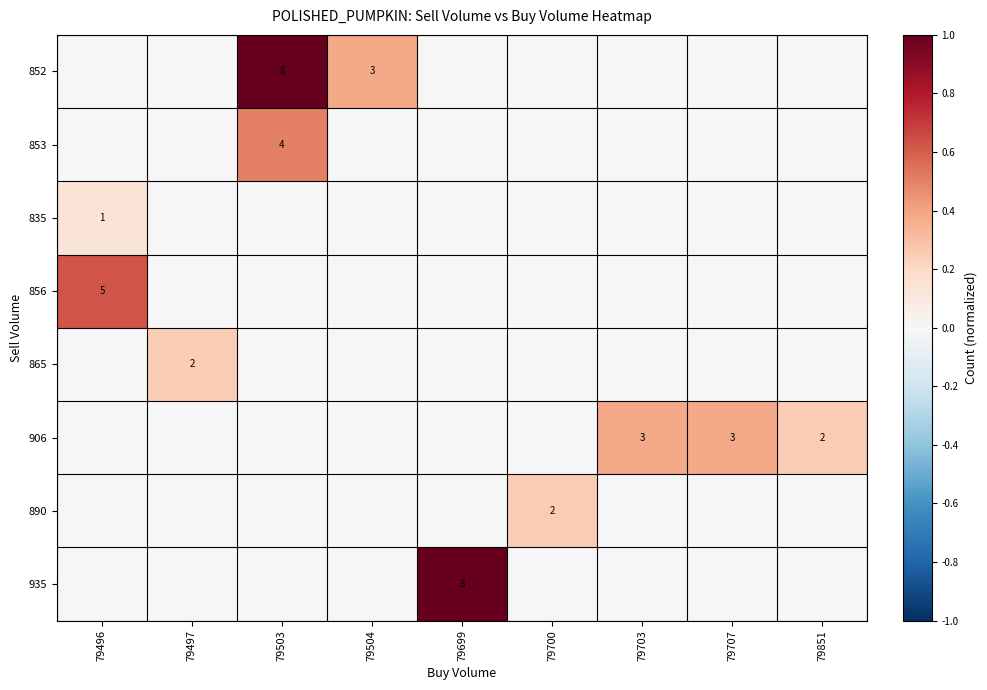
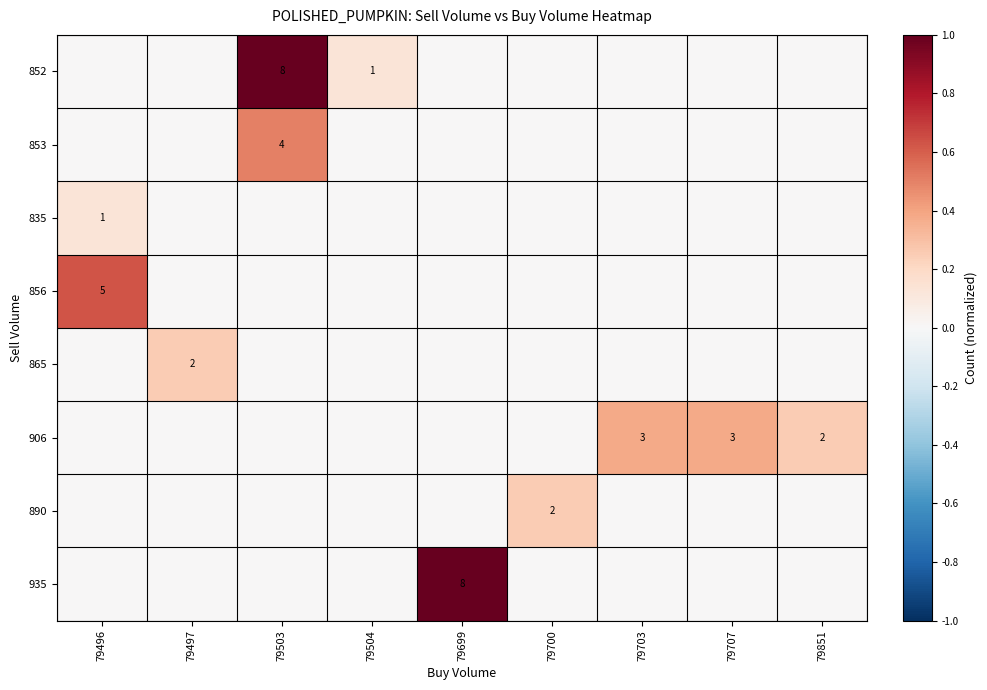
852, 79504: 3 -> 1
